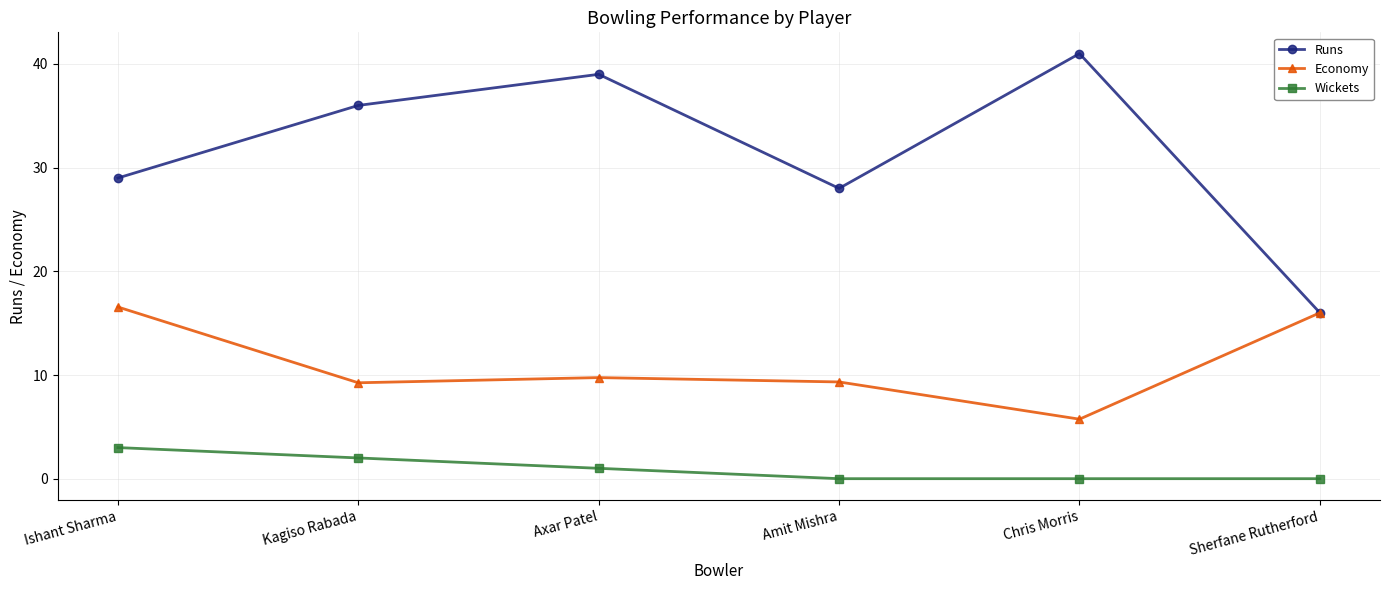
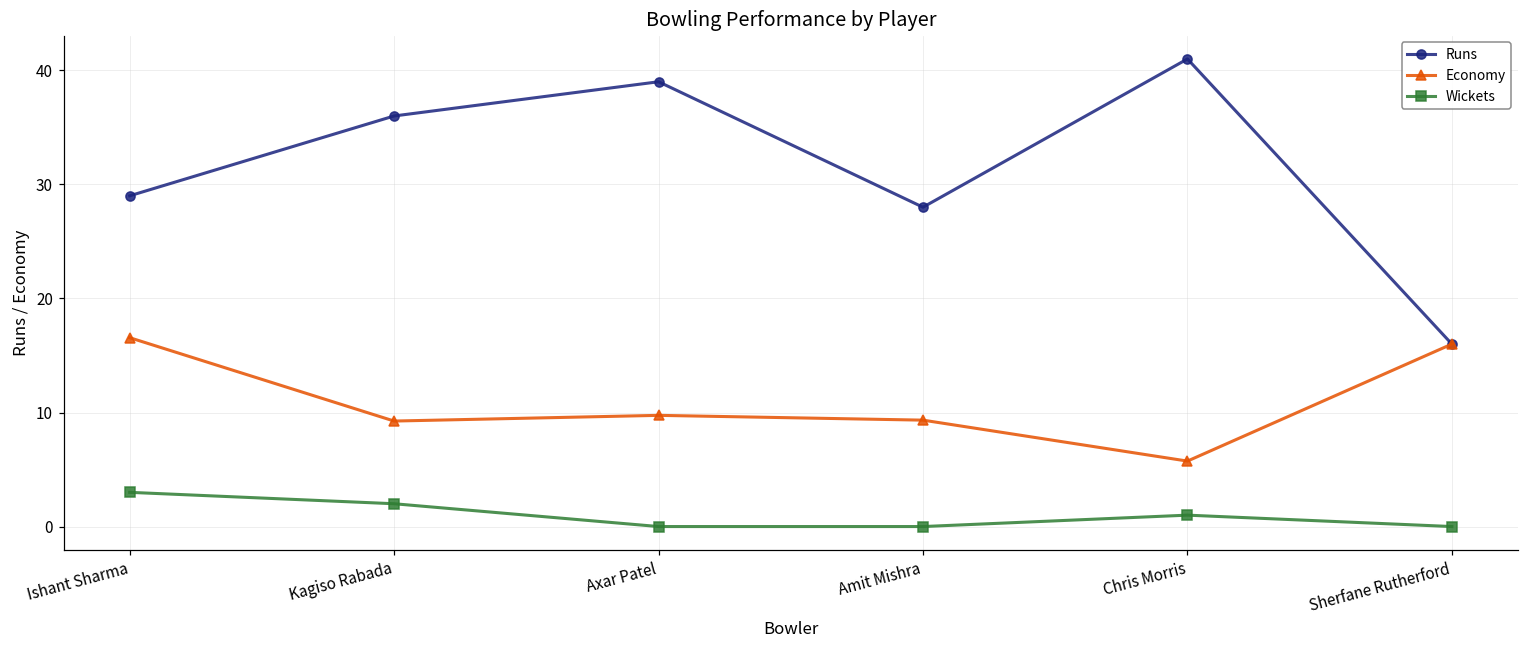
Wickets, Axar Patel: 1 -> 0
Wickets, Chris Morris: 0 -> 1
